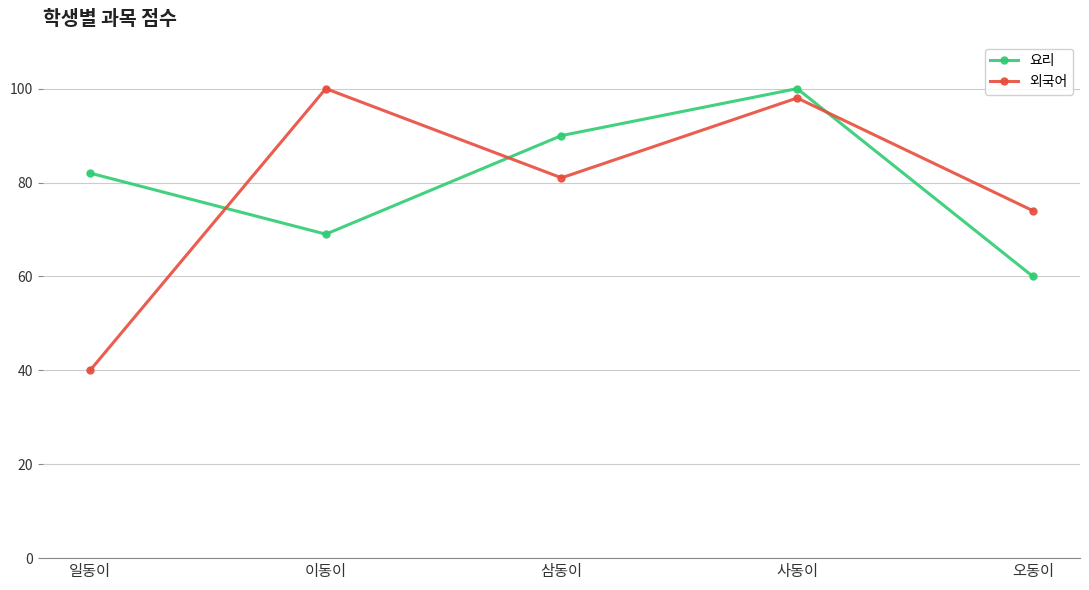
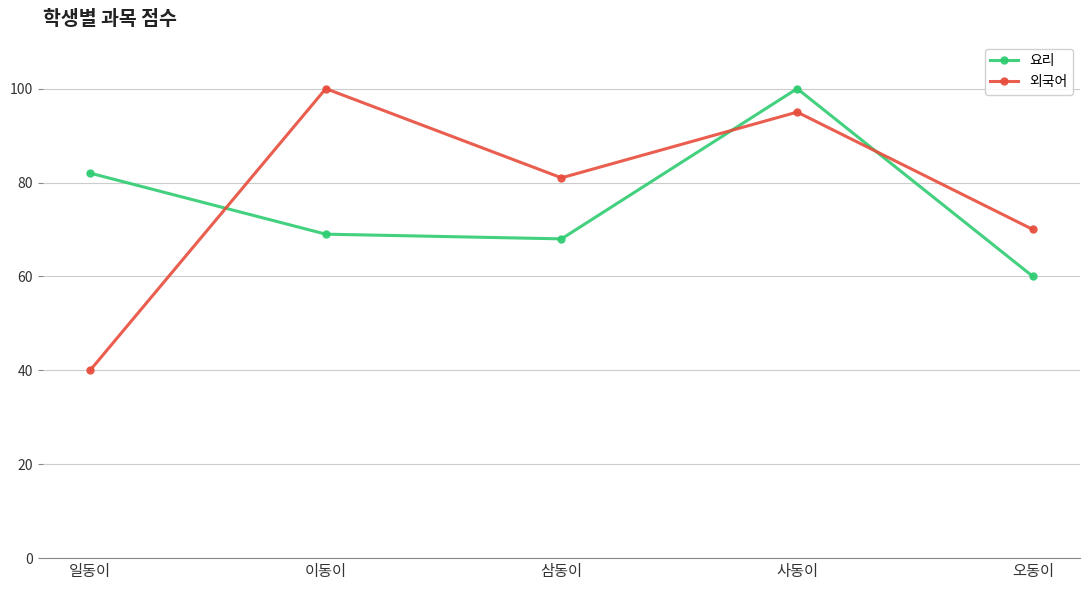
요리, 삼동이: 90 -> 68
외국어, 사동이: 98 -> 95
외국어, 오동이: 74 -> 70
